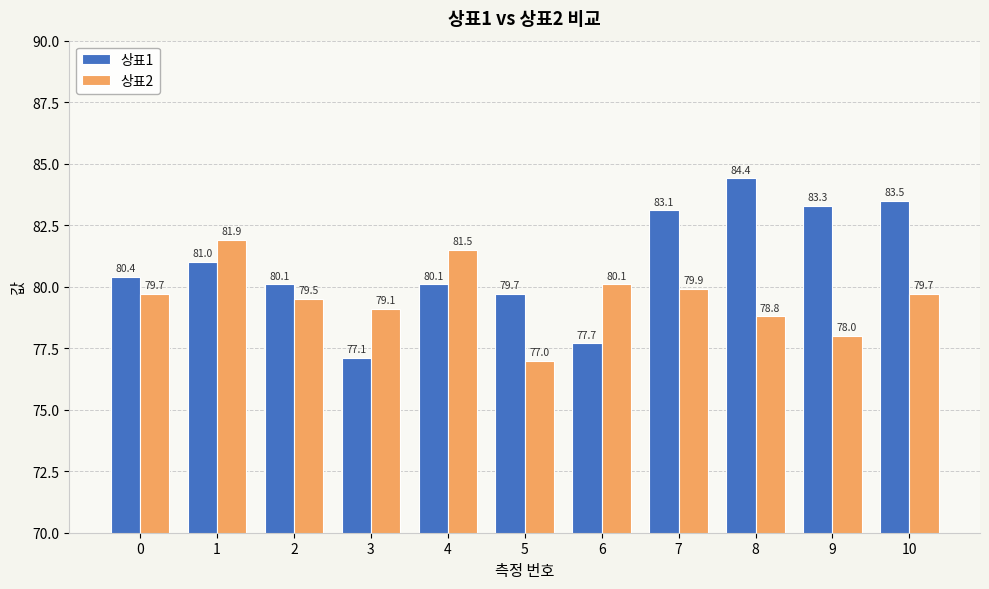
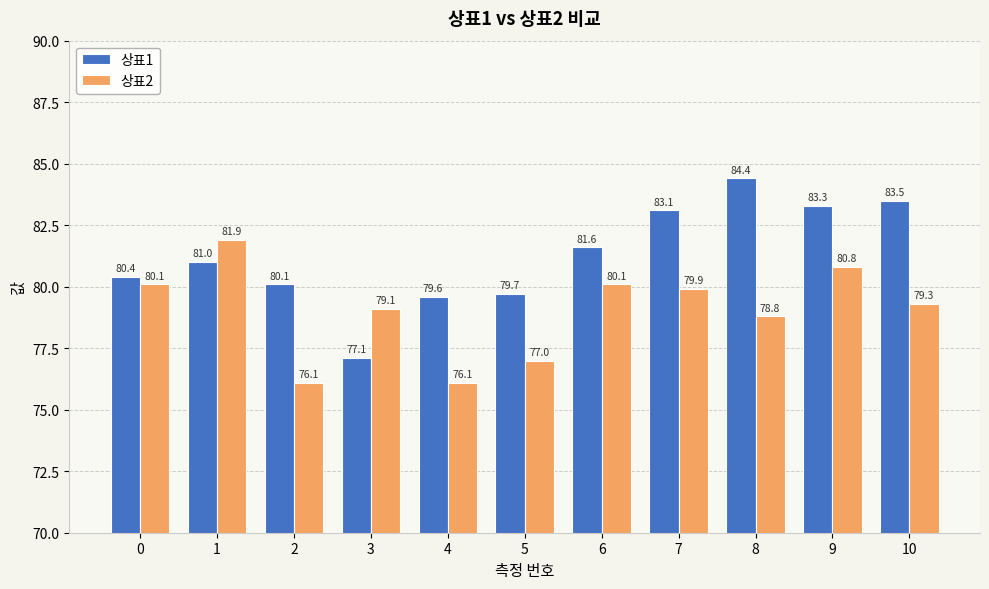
상표2, 0: 79.7 -> 80.1
상표2, 2: 79.5 -> 76.1
상표1, 4: 80.1 -> 79.6
상표2, 4: 81.5 -> 76.1
상표1, 6: 77.7 -> 81.6
상표2, 9: 78.0 -> 80.8
상표2, 10: 79.7 -> 79.3
